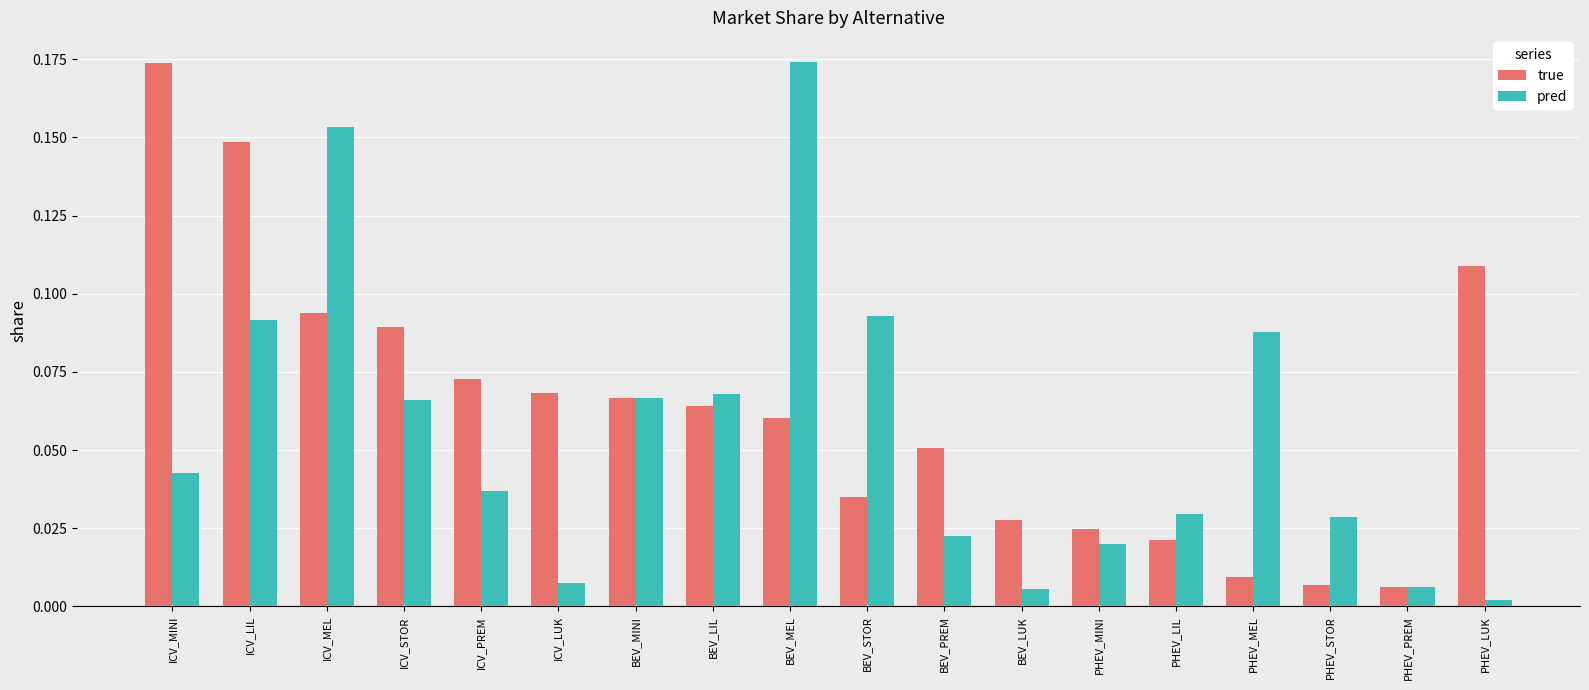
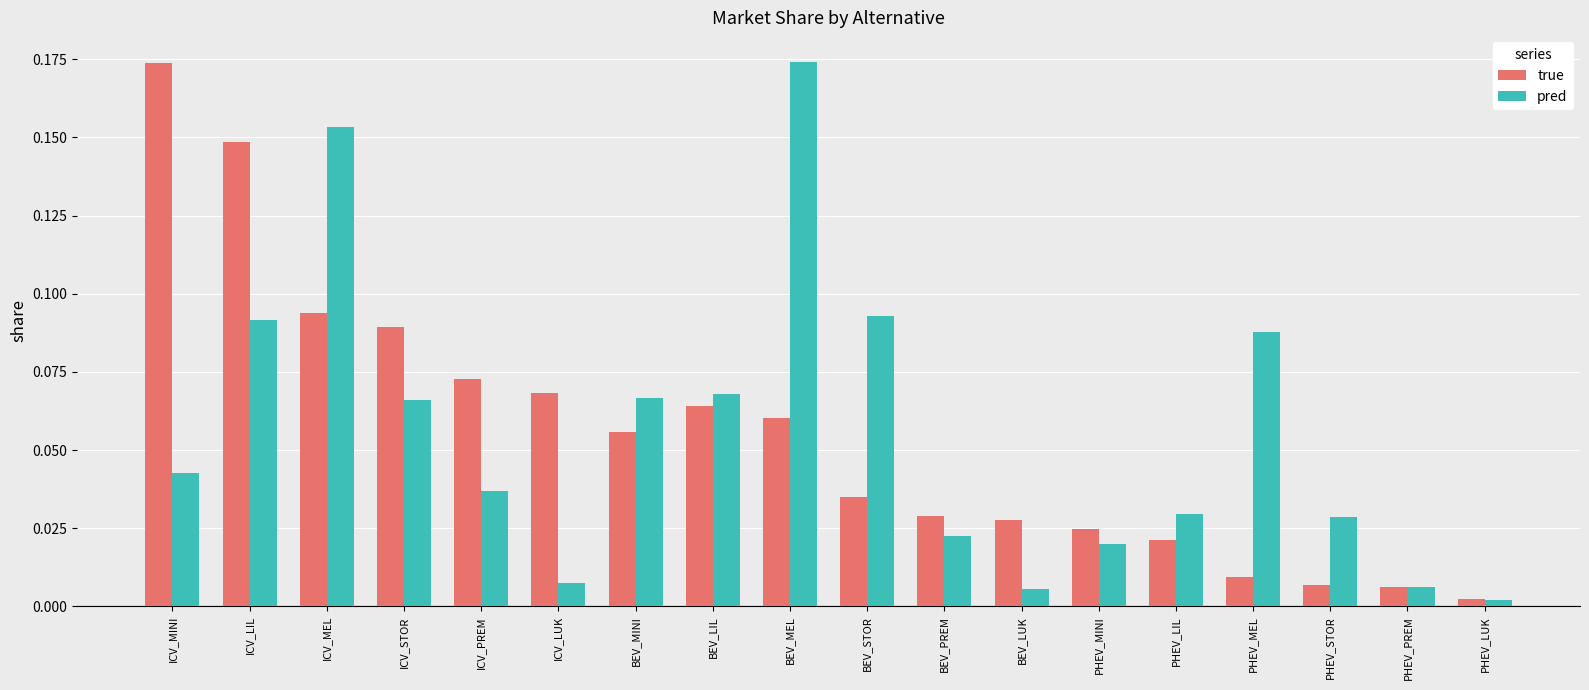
true, BEV_MINI: 0.067 -> 0.056
true, BEV_PREM: 0.051 -> 0.029
true, PHEV_LUK: 0.109 -> 0.002
